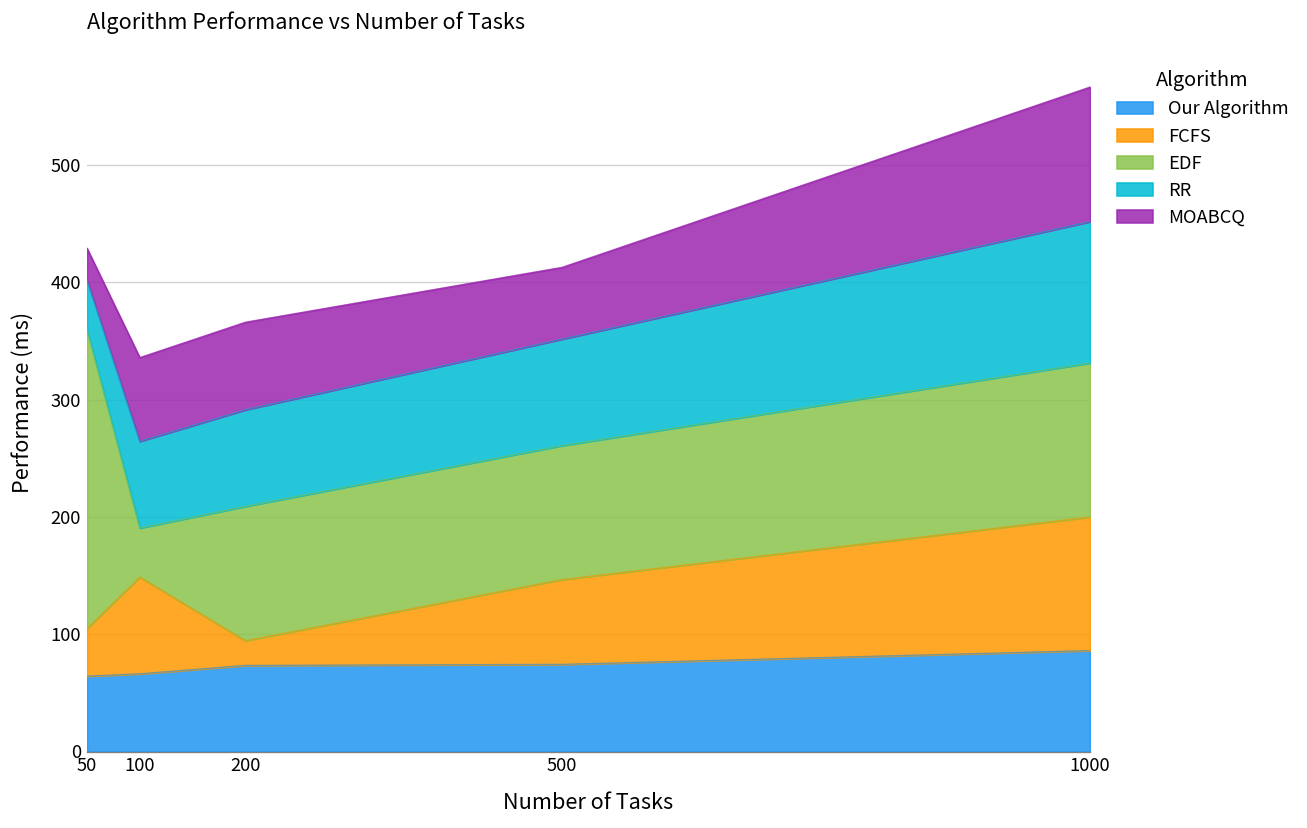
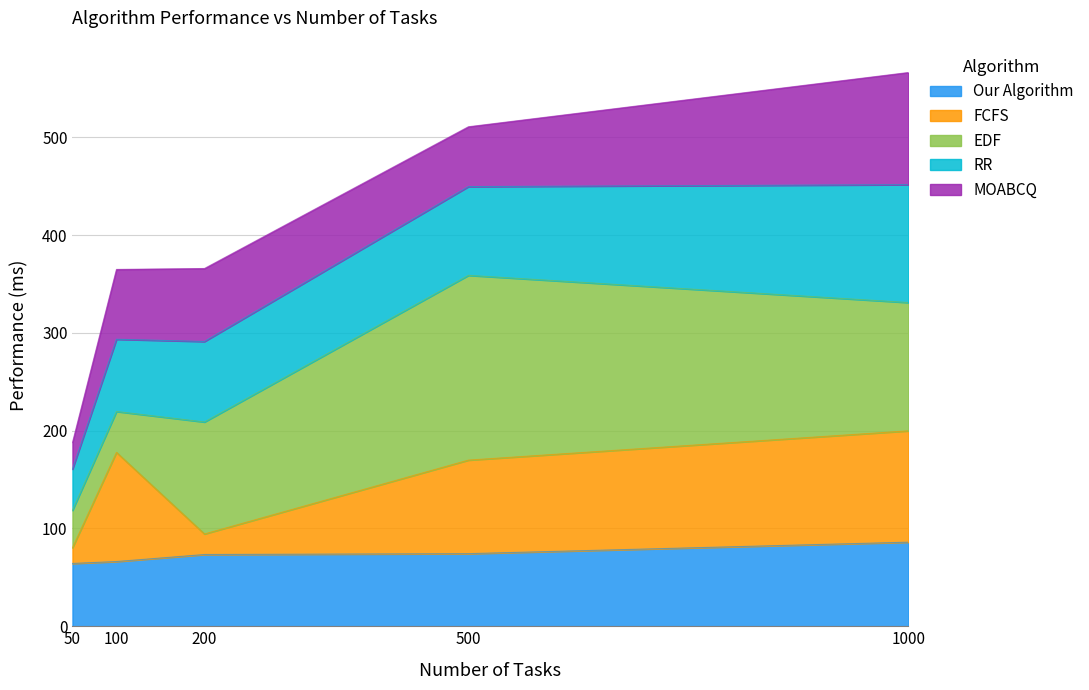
FCFS, 50: 40 -> 20
EDF, 50: 250 -> 40
FCFS, 100: 80 -> 110
FCFS, 500: 70 -> 100
EDF, 500: 110 -> 190
